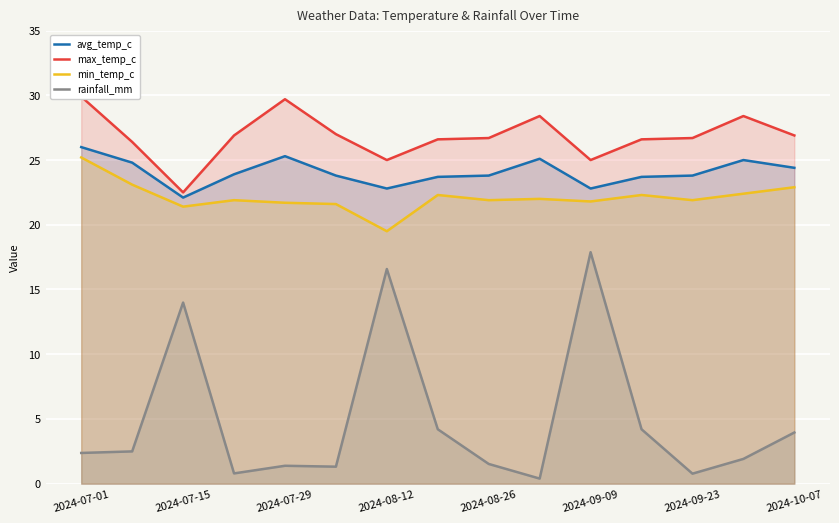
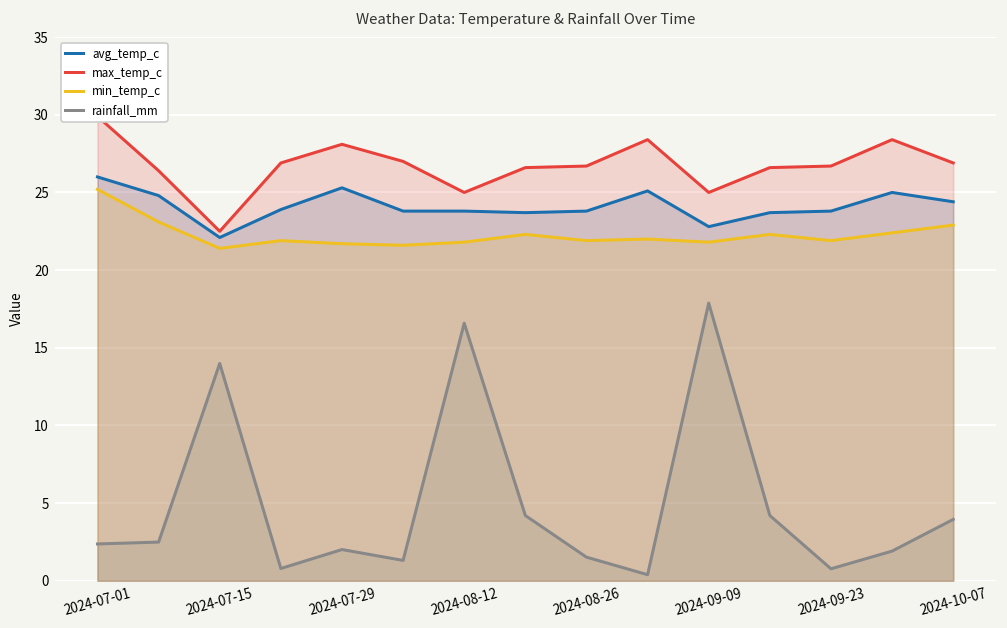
max_temp_c, 2024-07-29: 29.7 -> 28.1
rainfall_mm, 2024-07-29: 1.4 -> 2.0
avg_temp_c, 2024-08-12: 22.8 -> 23.8
min_temp_c, 2024-08-12: 19.5 -> 21.8
